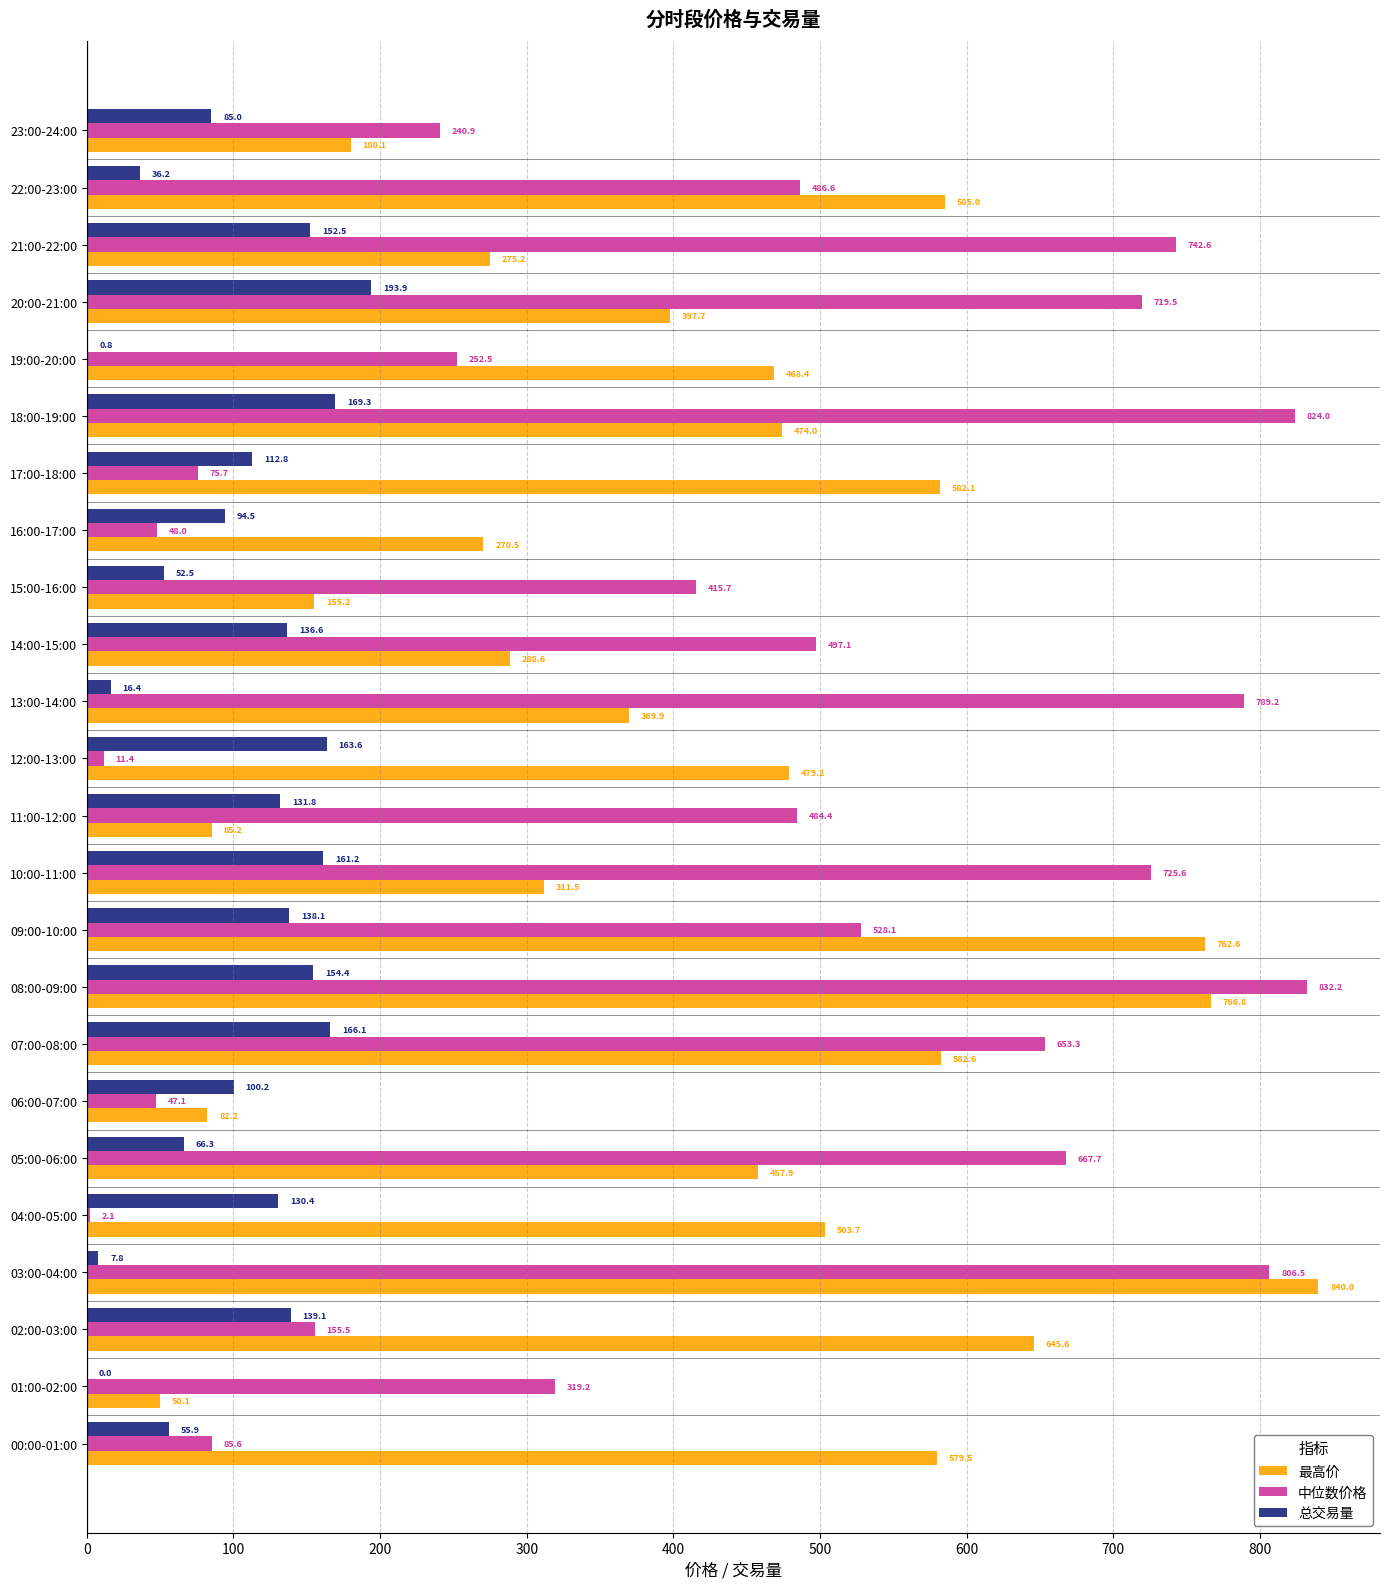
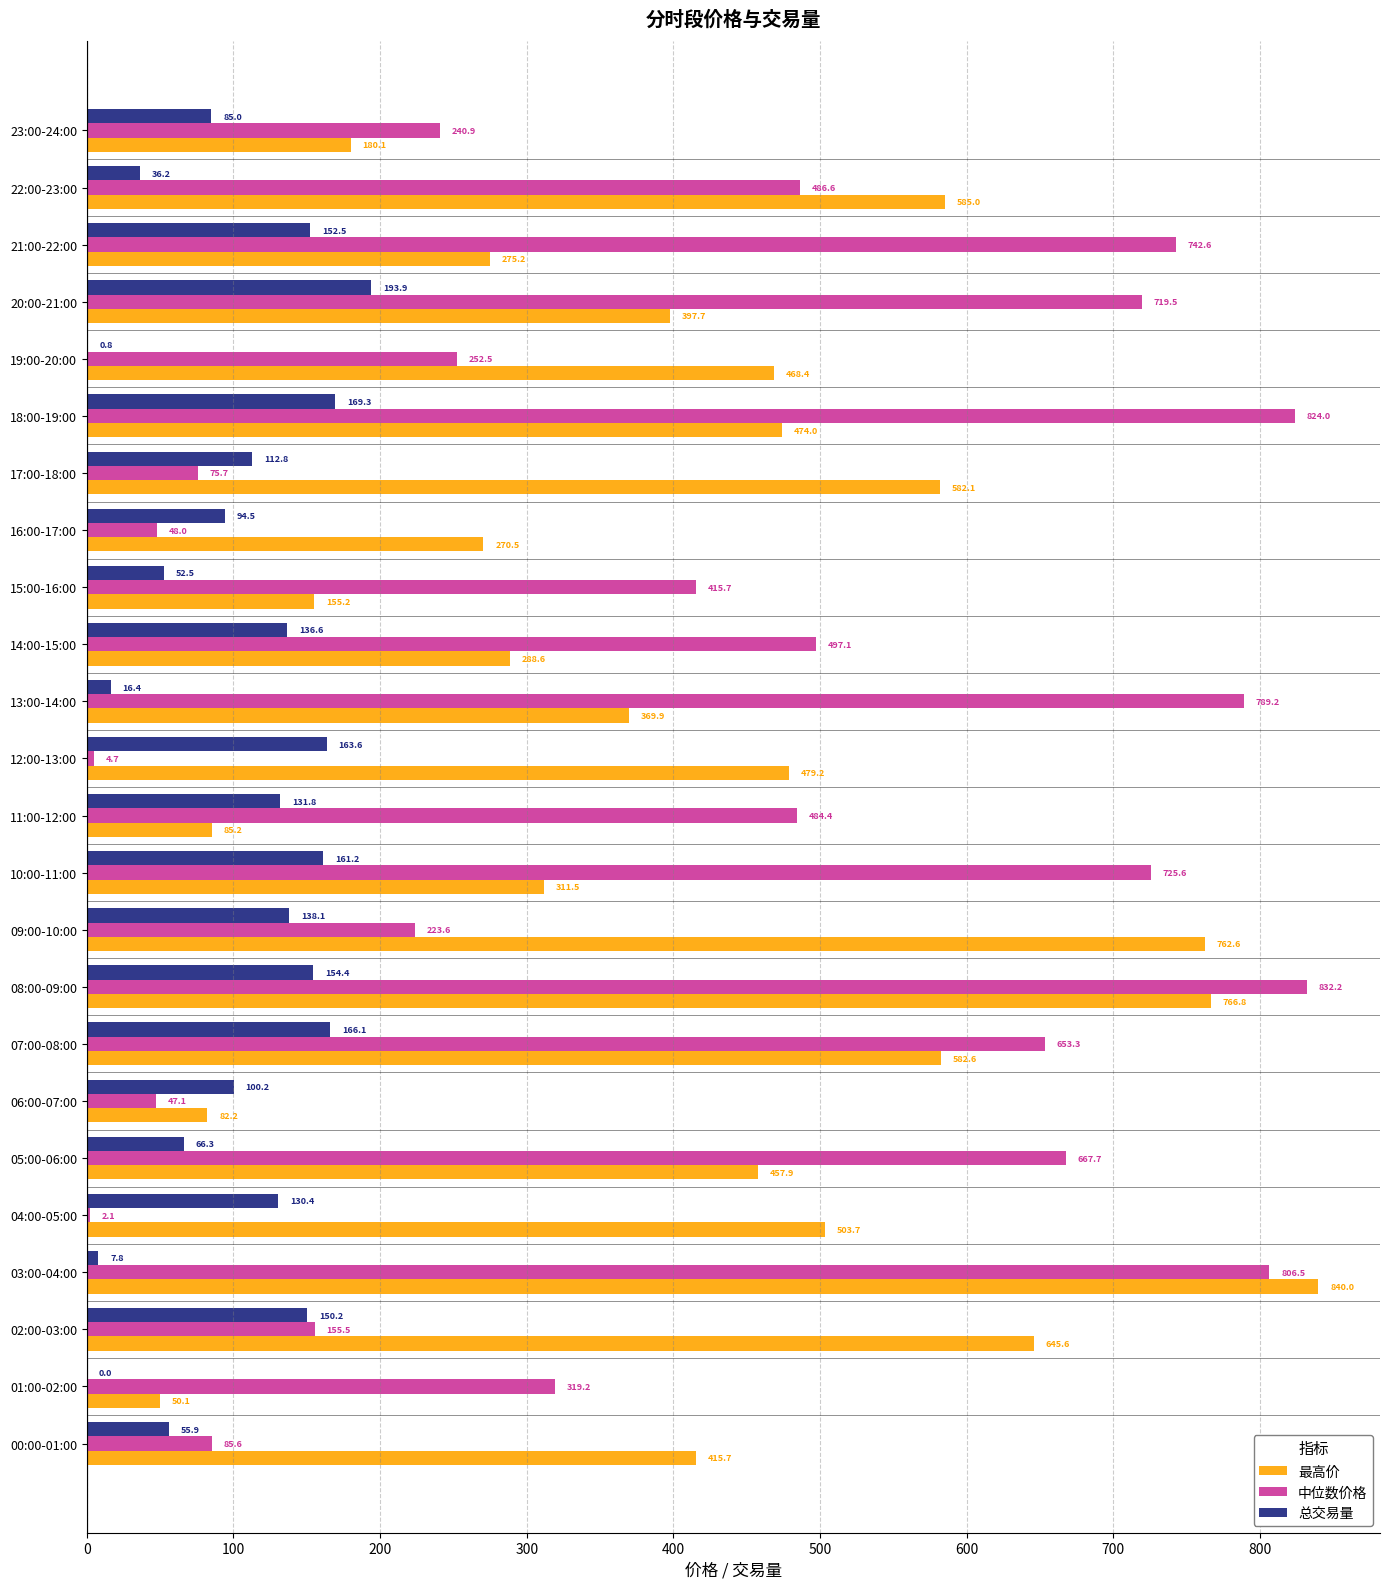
中位数价格, 12:00-13:00: 11.4 -> 4.7
中位数价格, 09:00-10:00: 528.1 -> 223.6
总交易量, 02:00-03:00: 139.1 -> 150.2
最高价, 00:00-01:00: 579.5 -> 415.7
